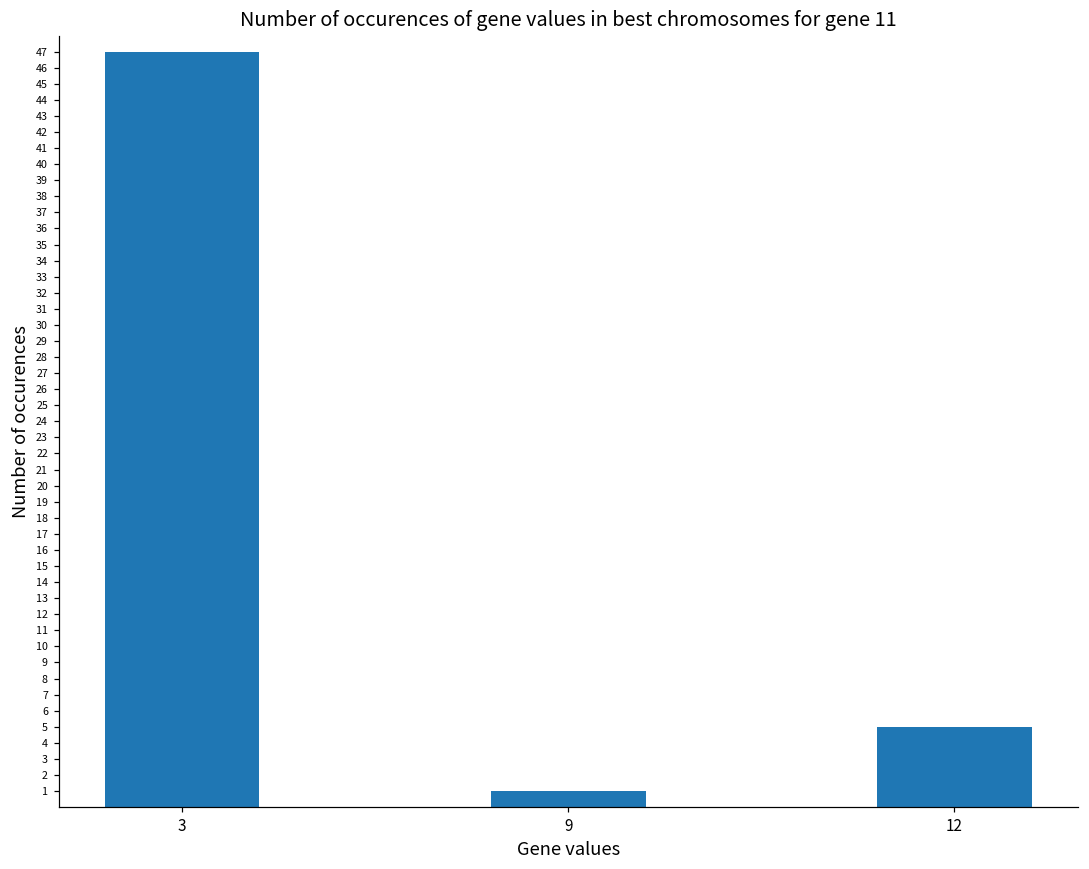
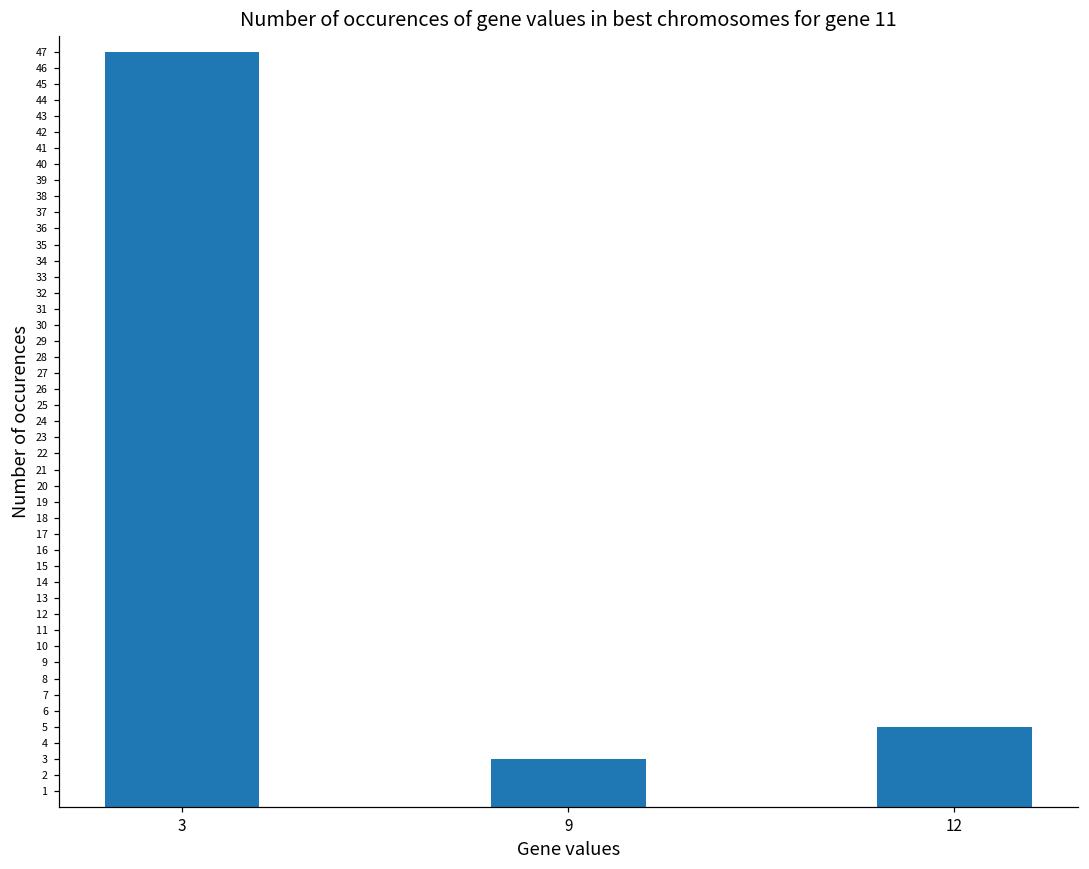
9: 1 -> 3
